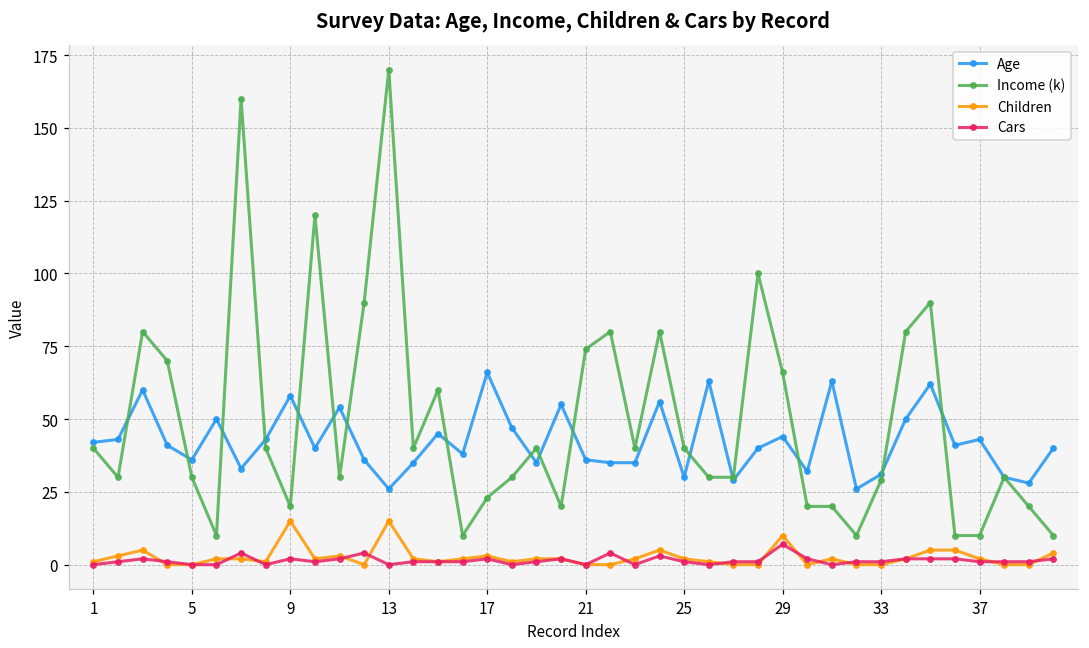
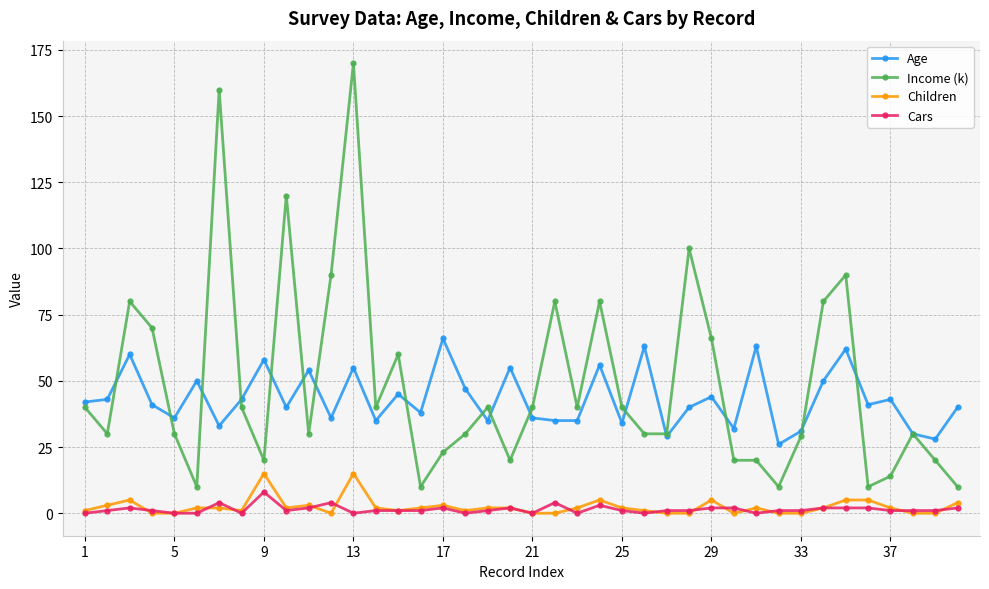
Cars, 9: 2 -> 8
Age, 13: 26 -> 55
Income (k), 21: 74 -> 40
Age, 25: 30 -> 34
Children, 29: 10 -> 5
Cars, 29: 7 -> 2
Income (k), 37: 10 -> 14
